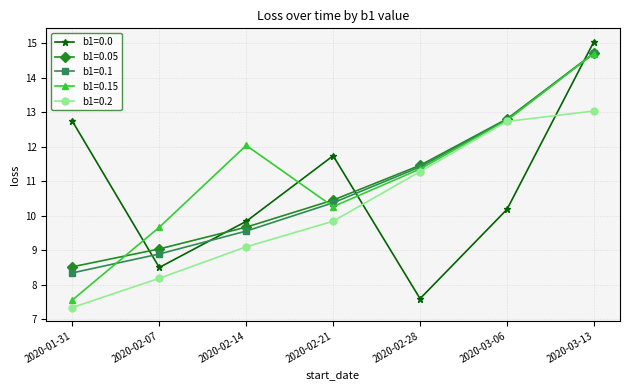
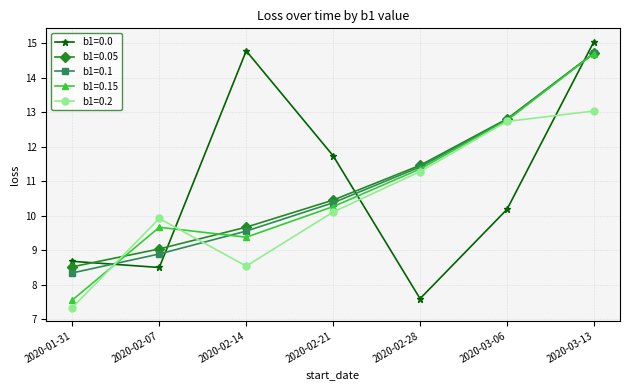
b1=0.0, 2020-01-31: 12.7 -> 8.7
b1=0.2, 2020-02-07: 8.2 -> 9.9
b1=0.0, 2020-02-14: 9.8 -> 14.8
b1=0.15, 2020-02-14: 12.0 -> 9.4
b1=0.2, 2020-02-14: 9.1 -> 8.5
b1=0.2, 2020-02-21: 9.8 -> 10.1
